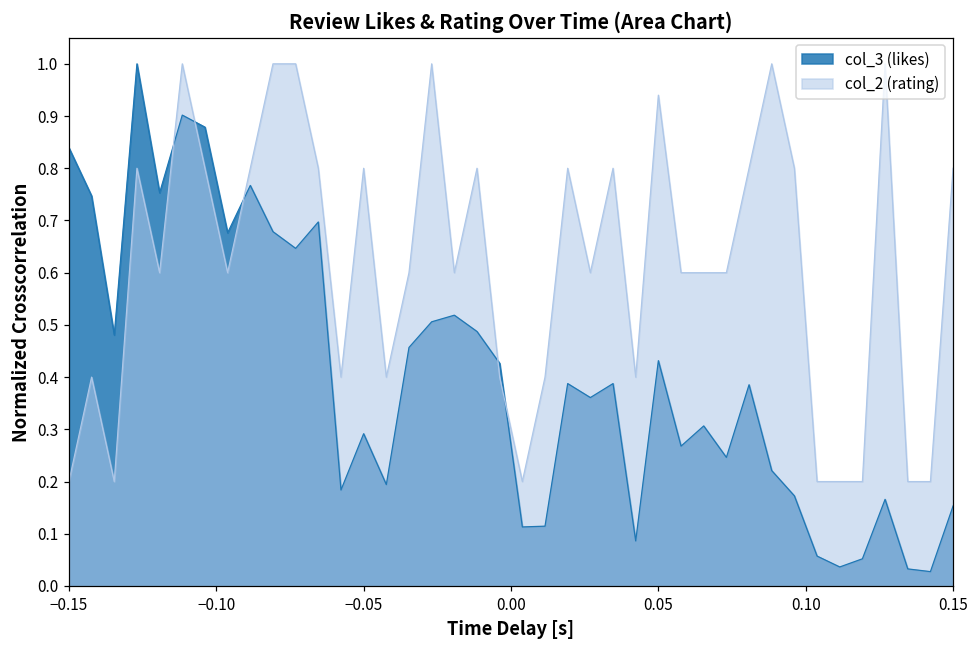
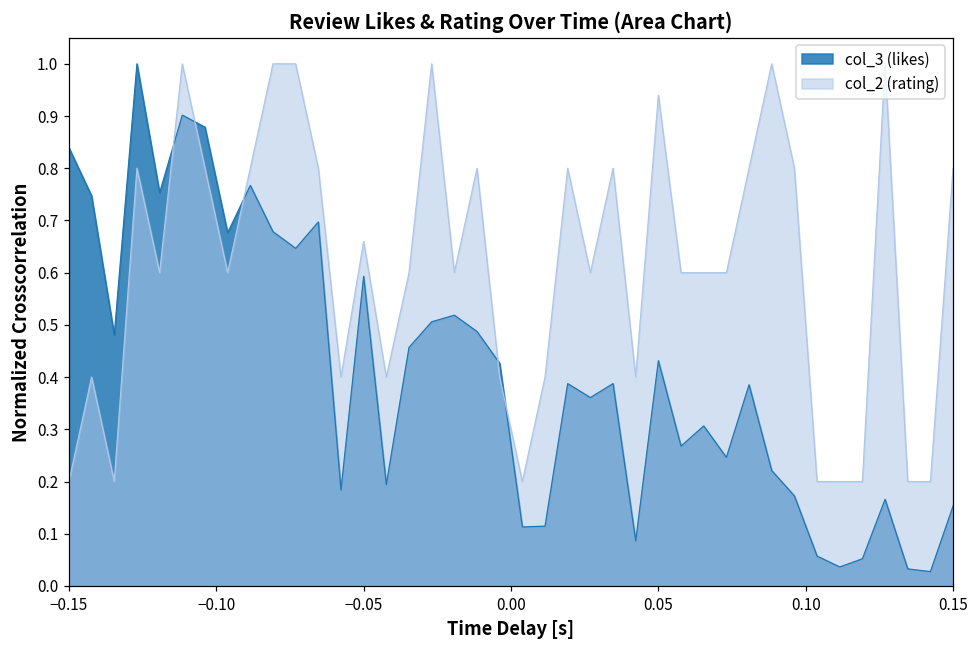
col_3 (likes), −0.05: 0.29 -> 0.59
col_2 (rating), −0.05: 0.80 -> 0.66
